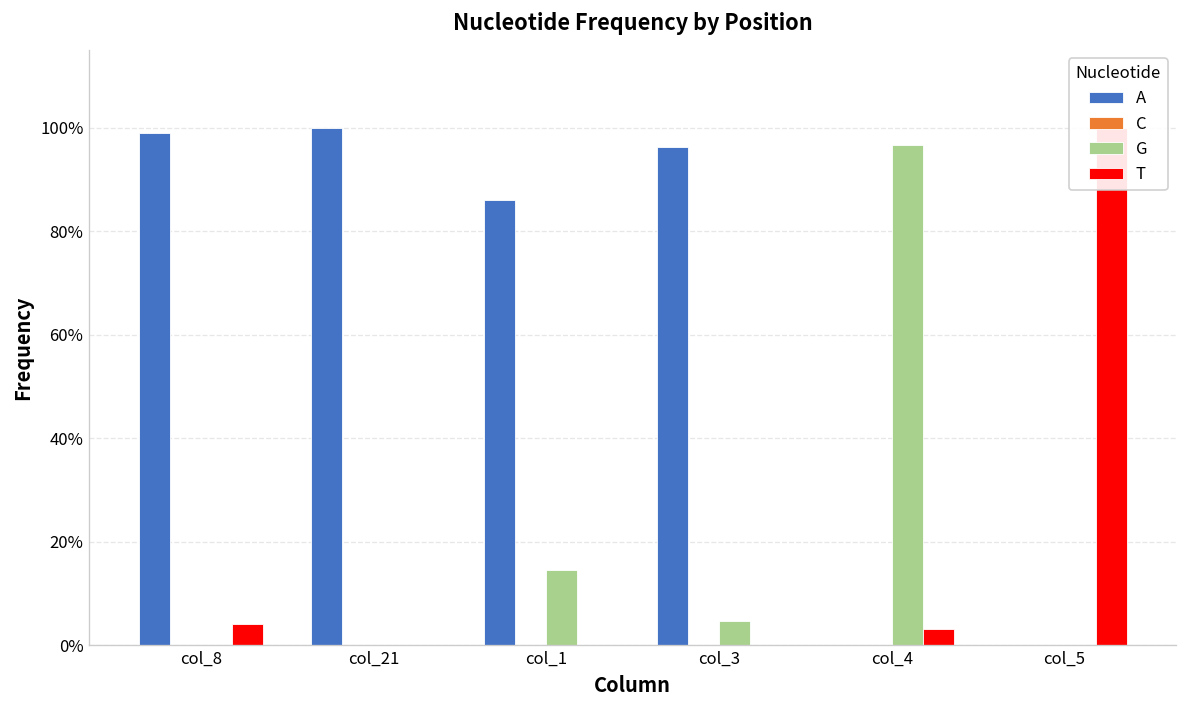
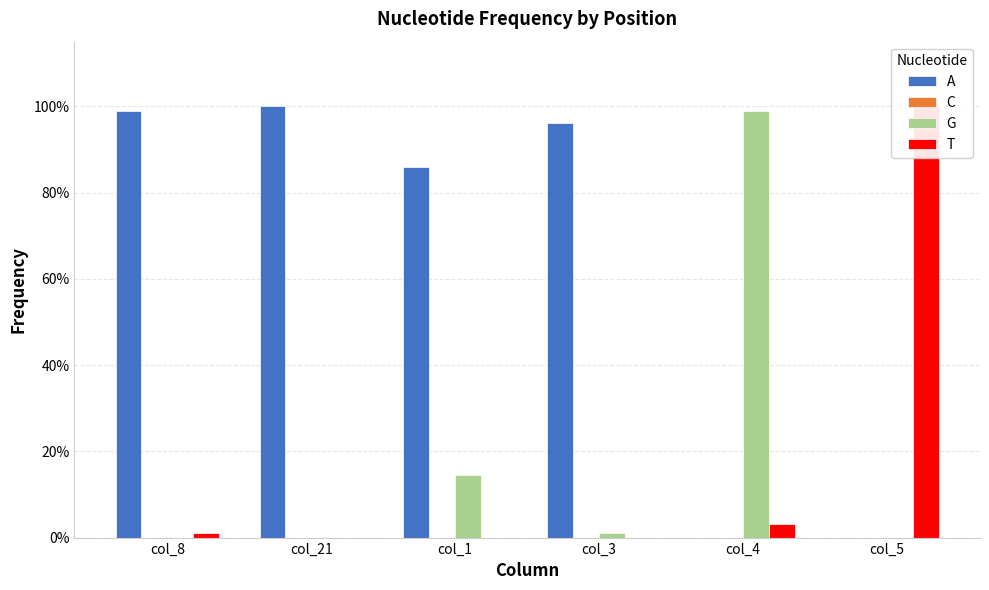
T, col_8: 4% -> 1%
G, col_3: 5% -> 1%
G, col_4: 97% -> 99%
